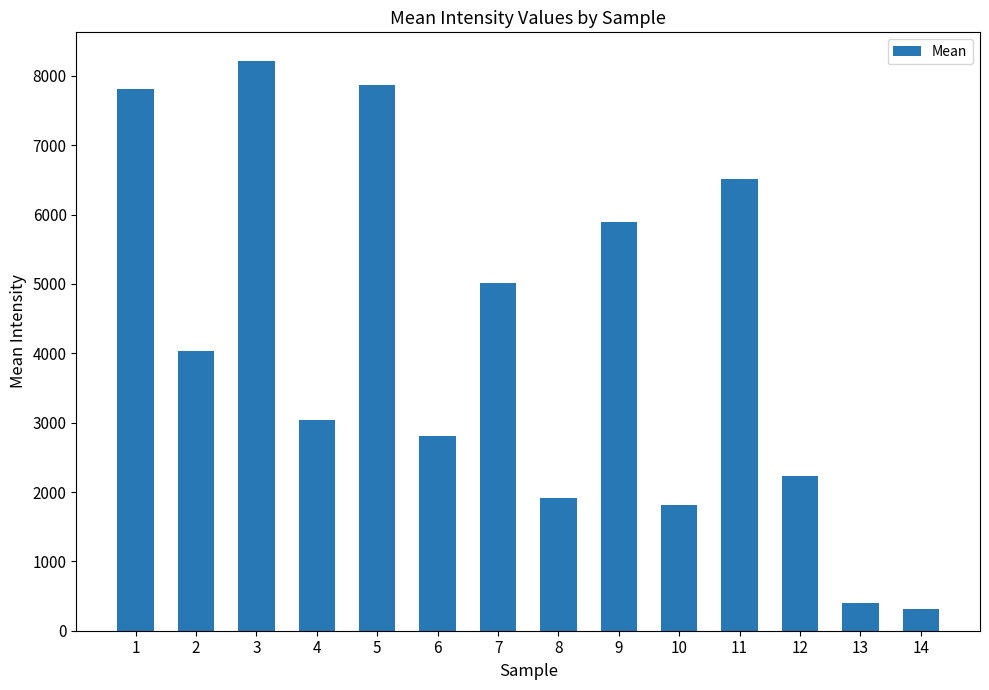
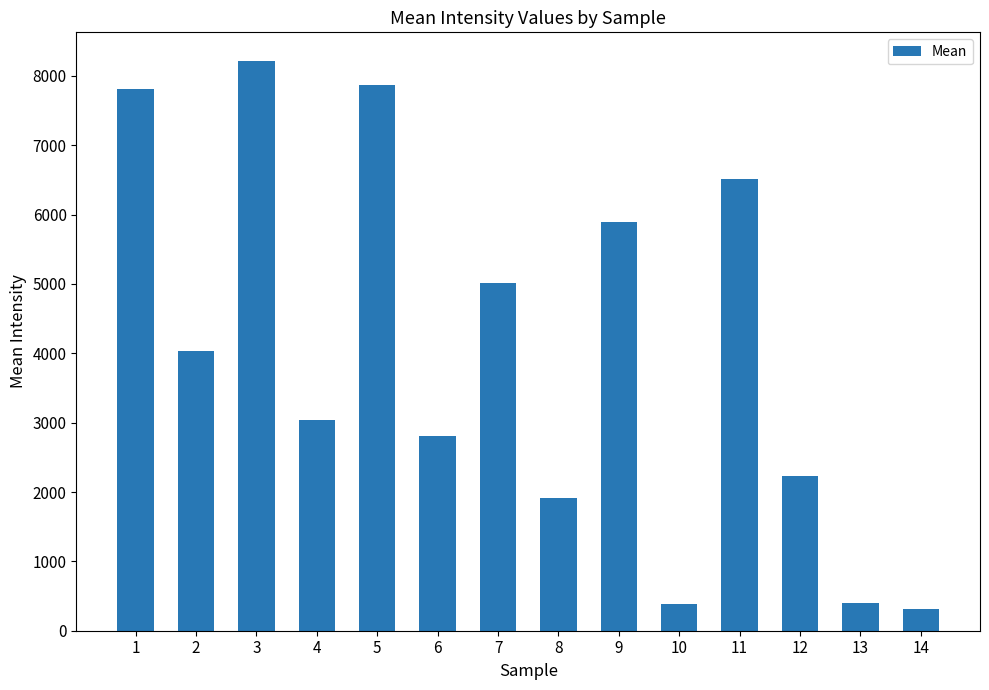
10: 1800 -> 400
